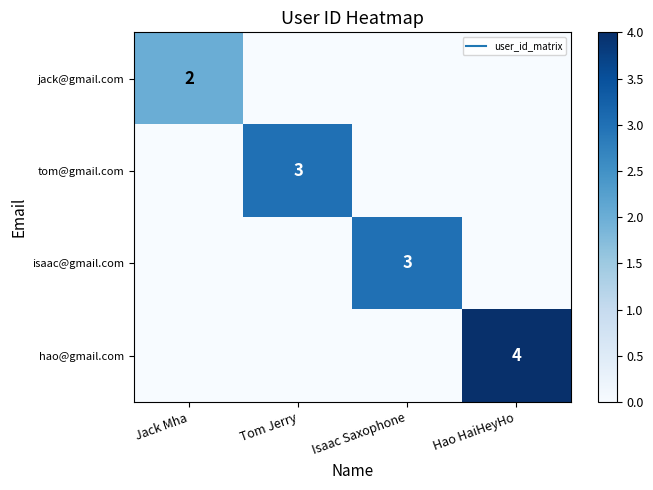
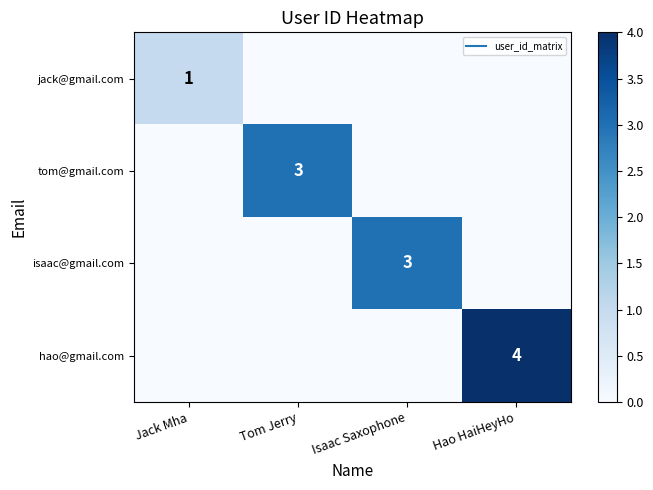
jack@gmail.com, Jack Mha: 2 -> 1
